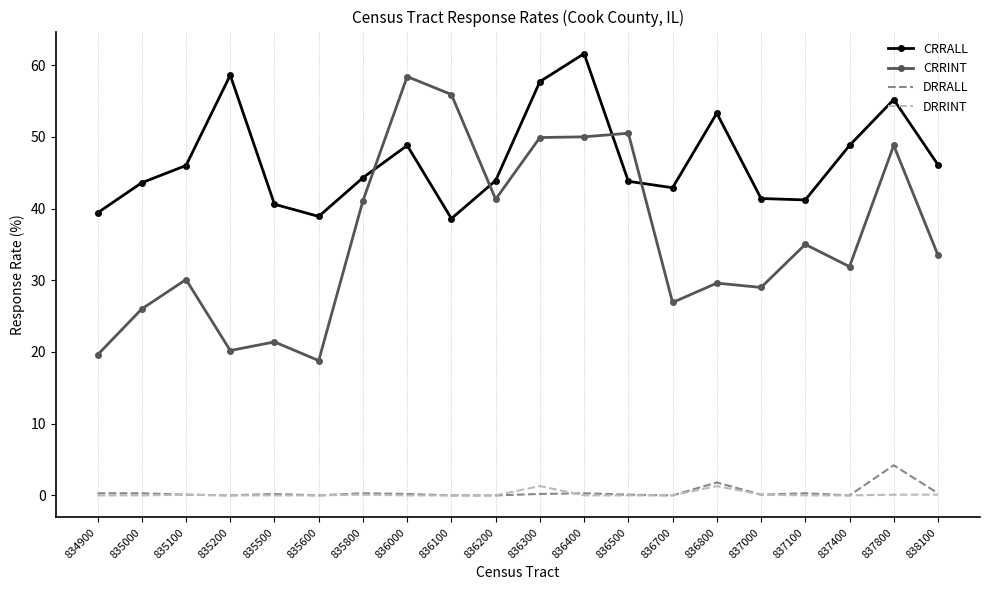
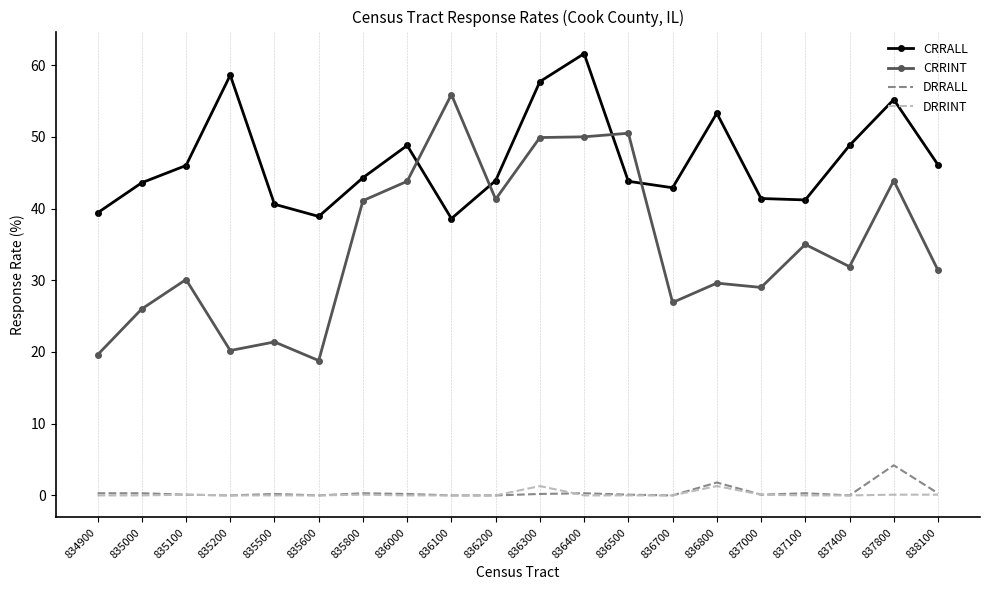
CRRINT, 836000: 58 -> 44
CRRINT, 837800: 49 -> 44
CRRINT, 838100: 34 -> 31
